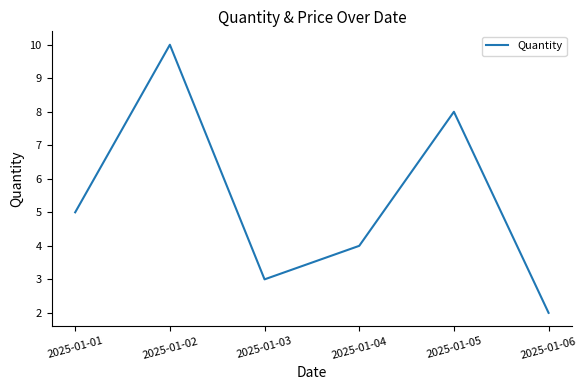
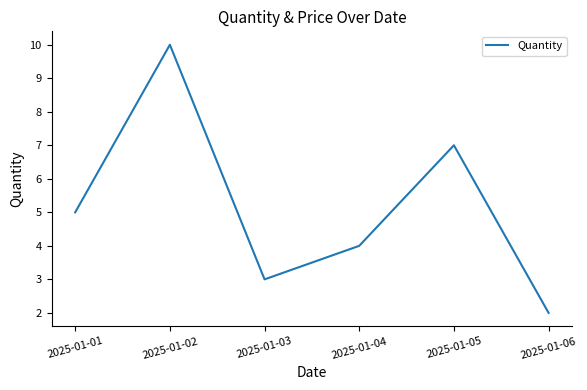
2025-01-05: 8 -> 7
